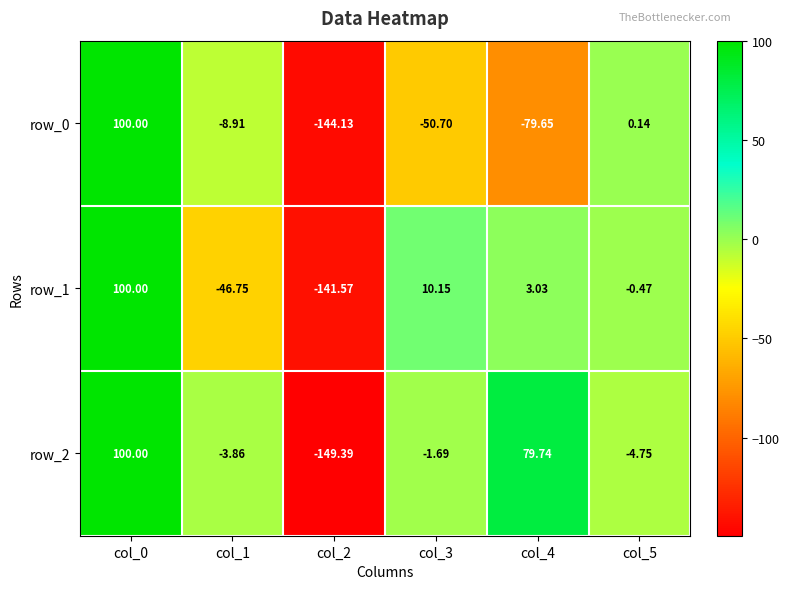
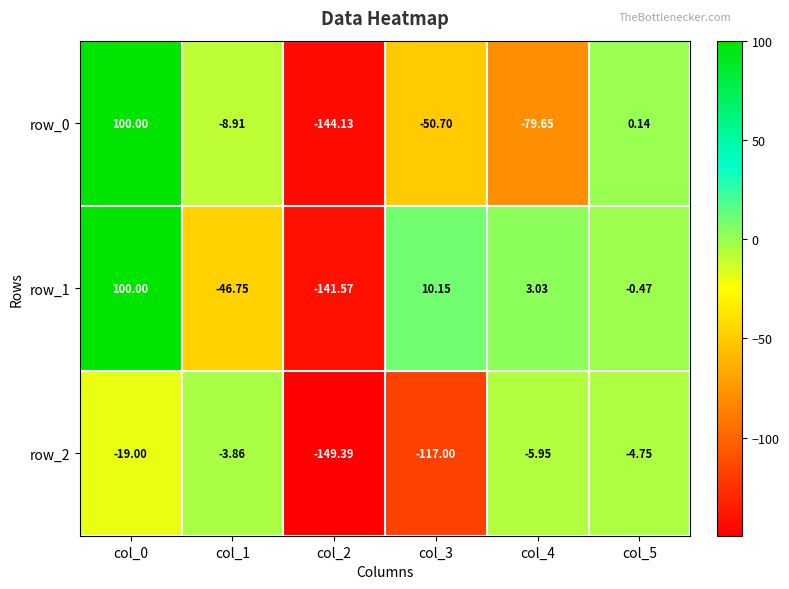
row_2, col_0: 100.00 -> -19.00
row_2, col_3: -1.69 -> -117.00
row_2, col_4: 79.74 -> -5.95
